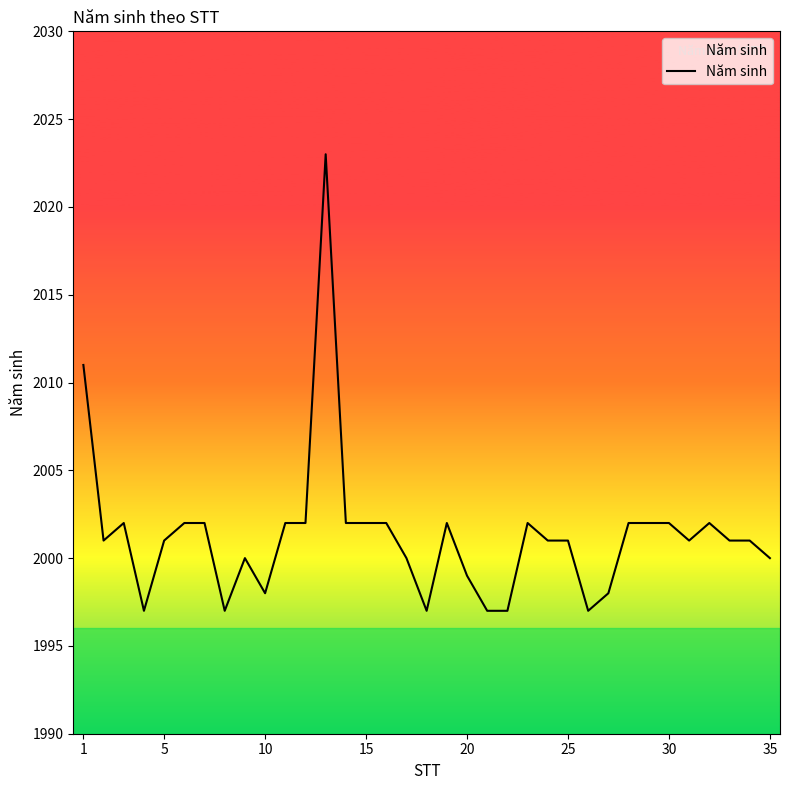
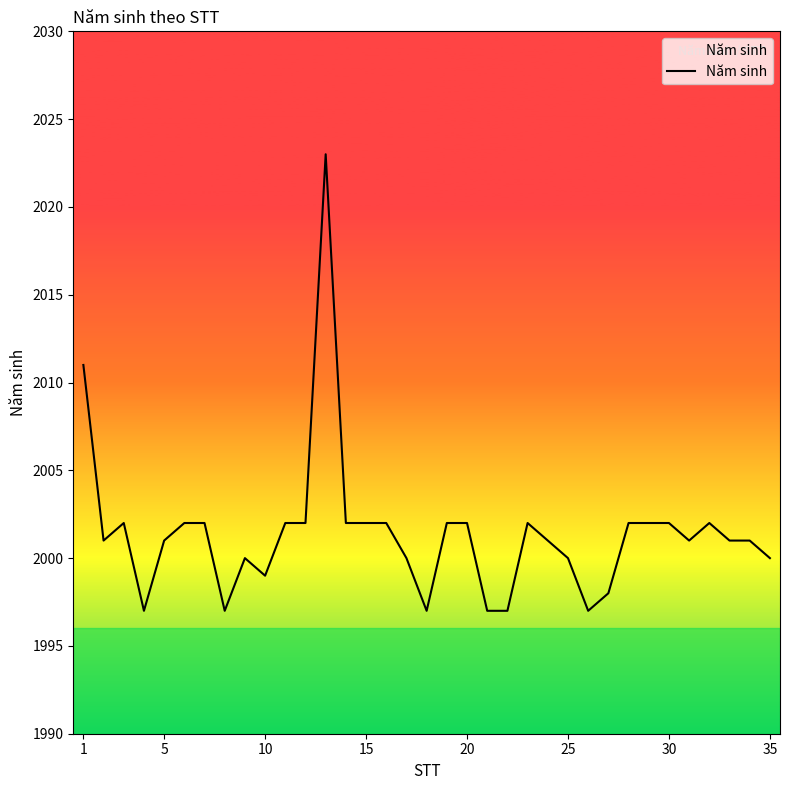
10: 1998 -> 1999
20: 1999 -> 2002
25: 2001 -> 2000
